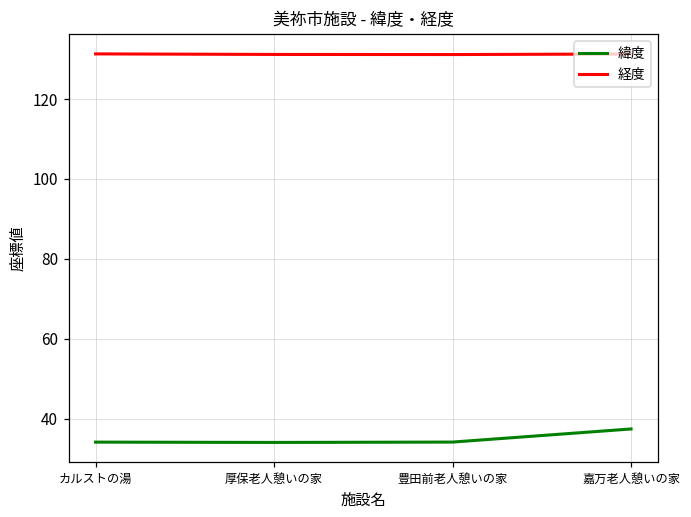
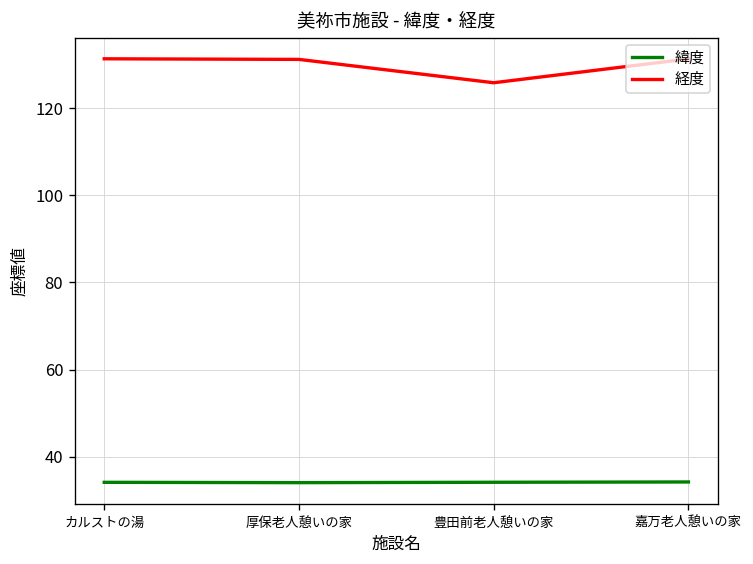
経度, 豊田前老人憩いの家: 131 -> 126
緯度, 嘉万老人憩いの家: 37 -> 34
